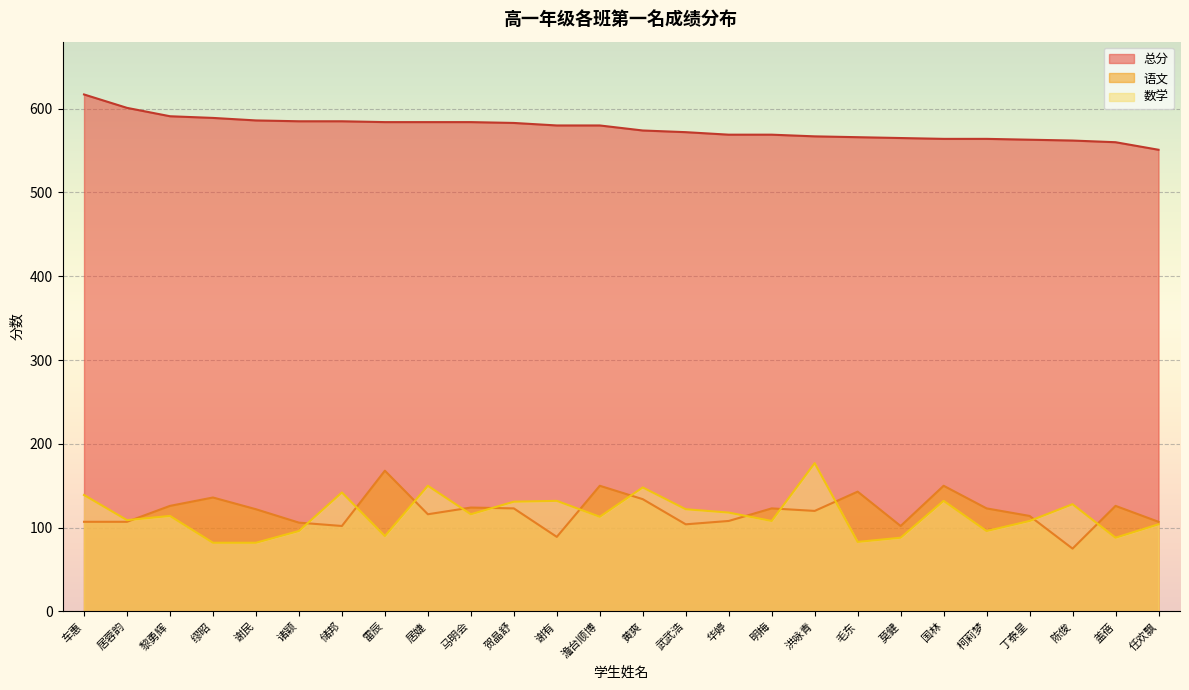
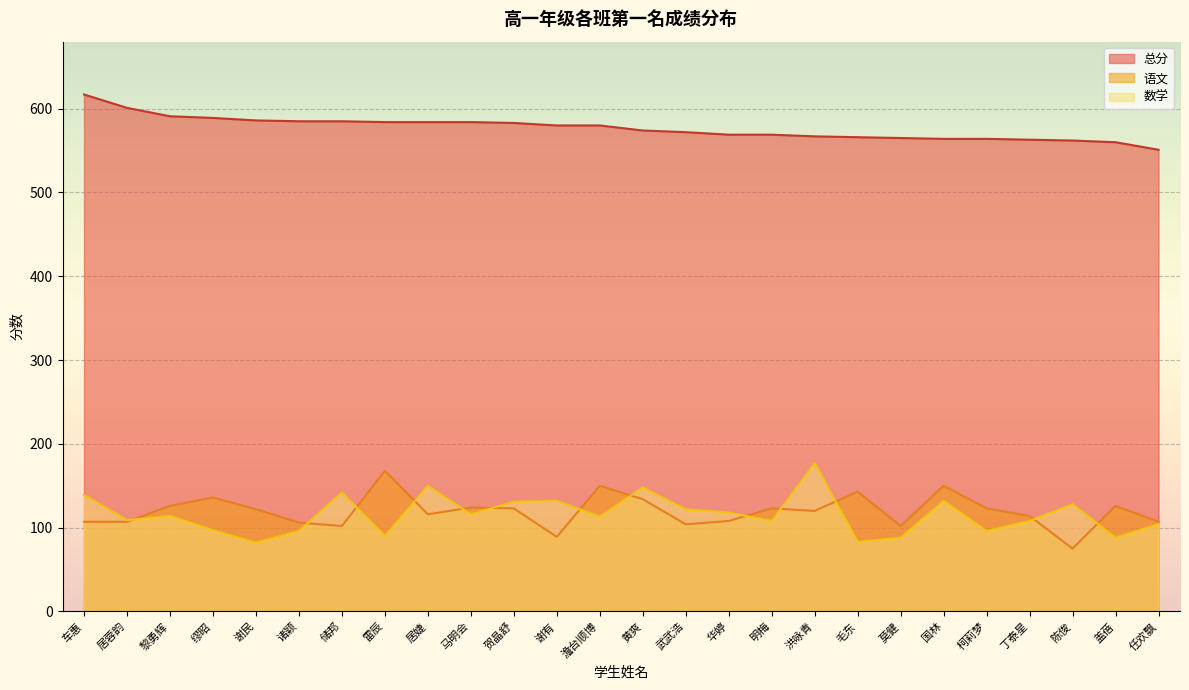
数学, 缪昭: 80 -> 100
